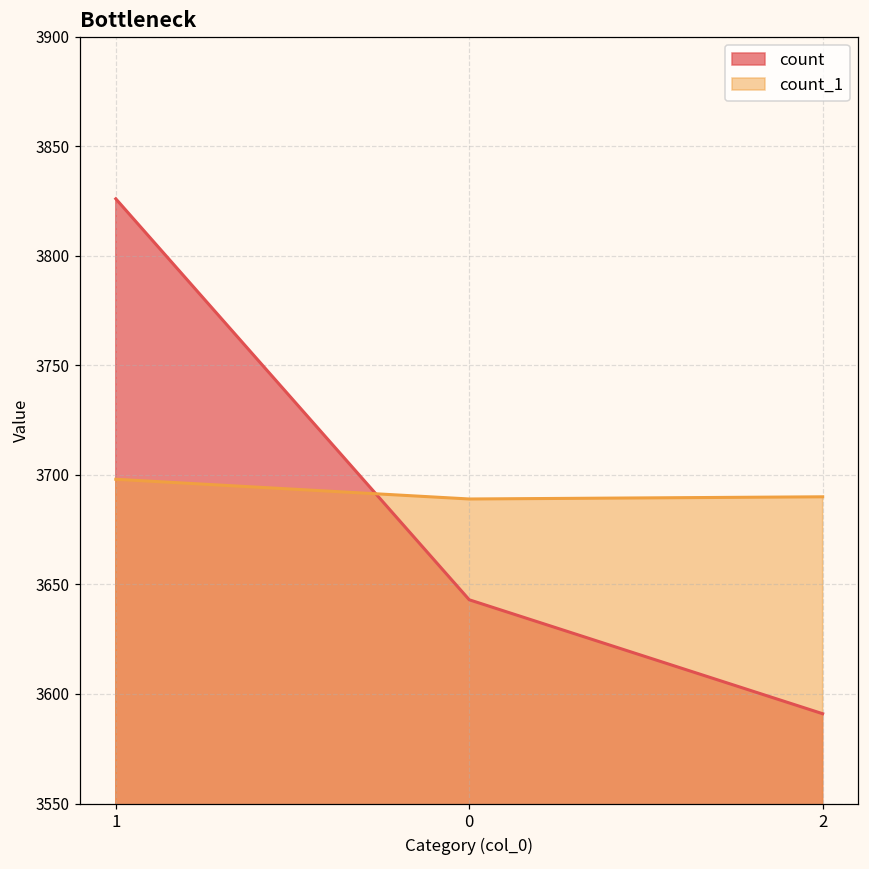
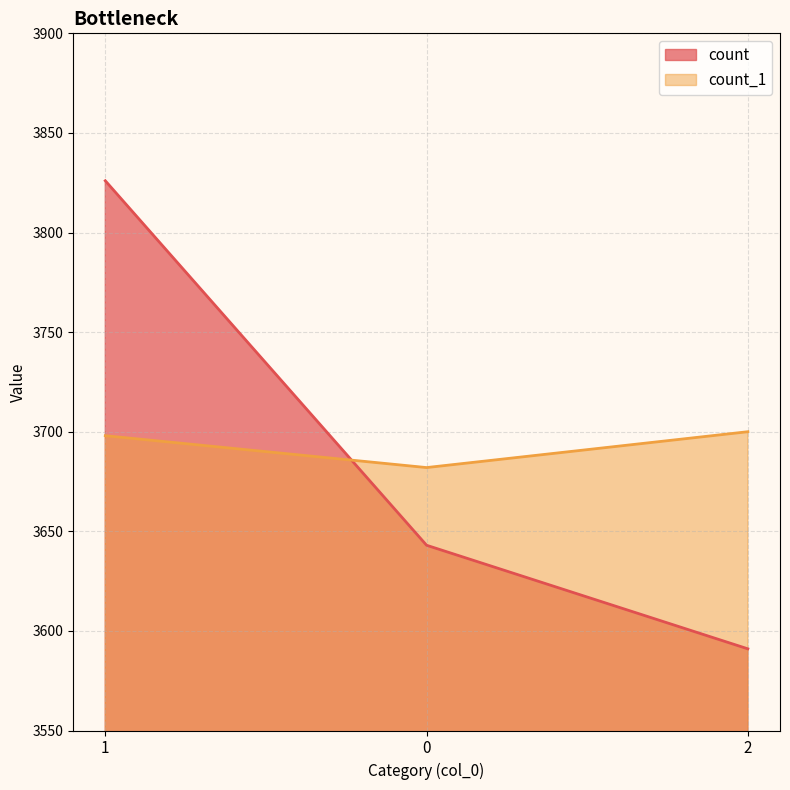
count_1, 0: 3689 -> 3682
count_1, 2: 3690 -> 3700
